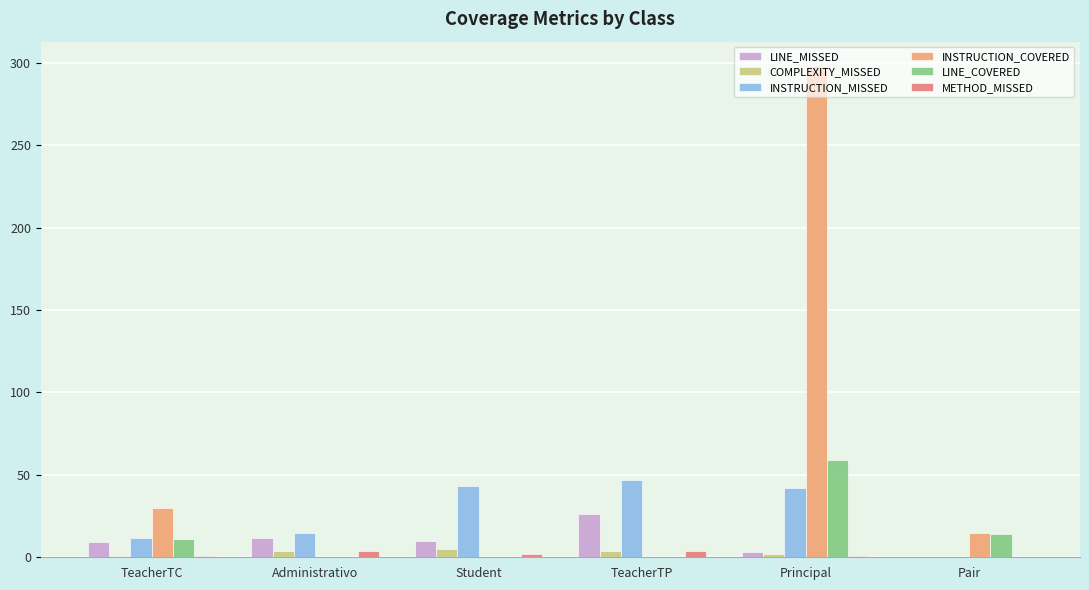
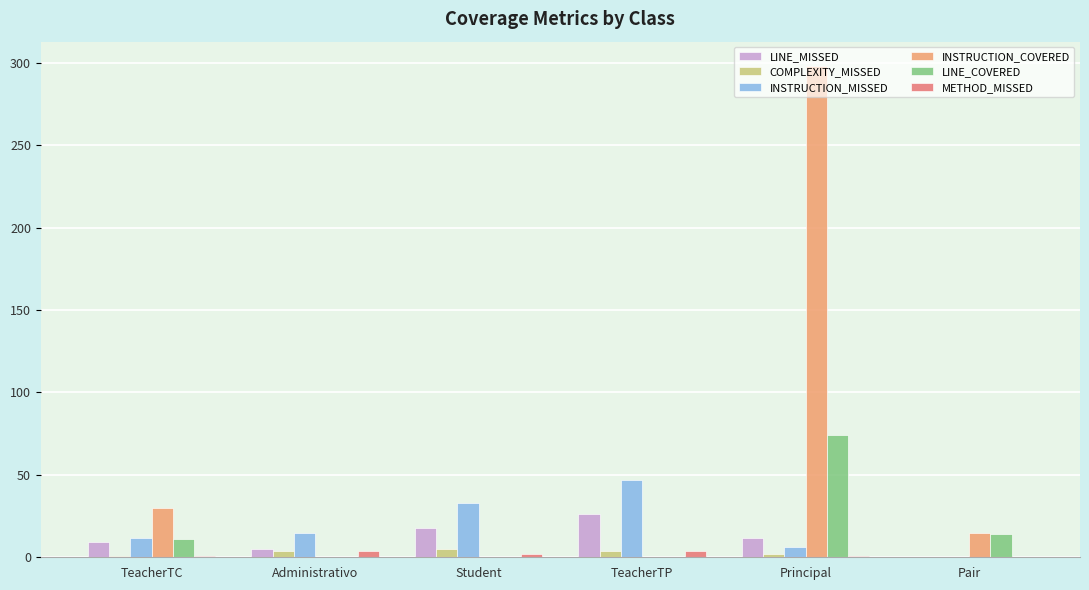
LINE_MISSED, Administrativo: 12 -> 5
LINE_MISSED, Student: 10 -> 18
INSTRUCTION_MISSED, Student: 43 -> 33
LINE_MISSED, Principal: 3 -> 12
INSTRUCTION_MISSED, Principal: 42 -> 6
LINE_COVERED, Principal: 59 -> 74
